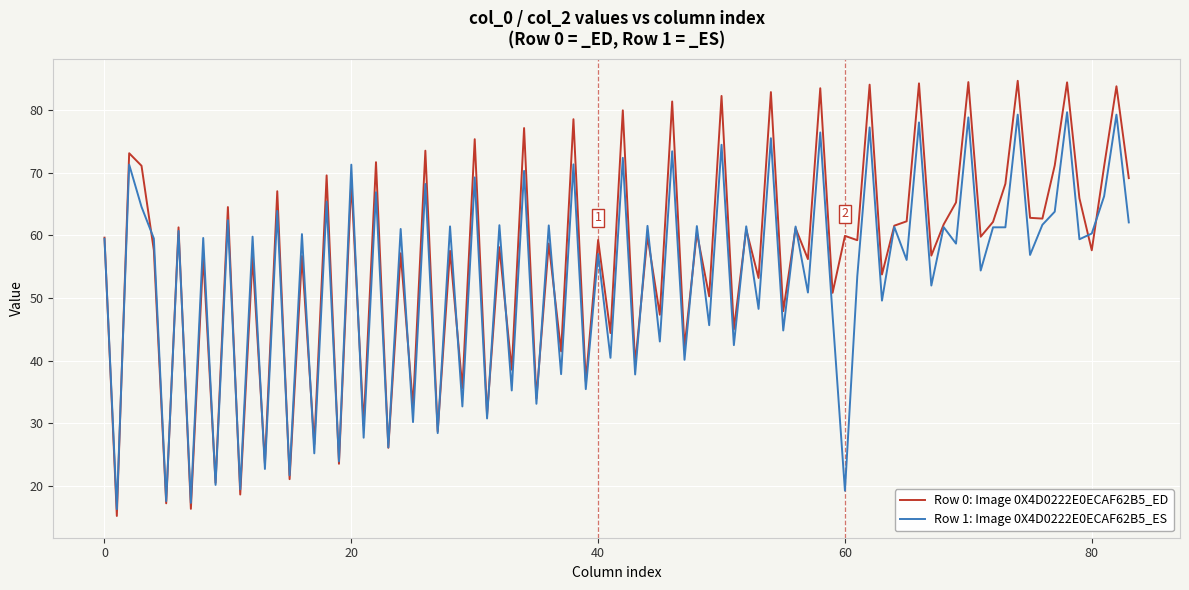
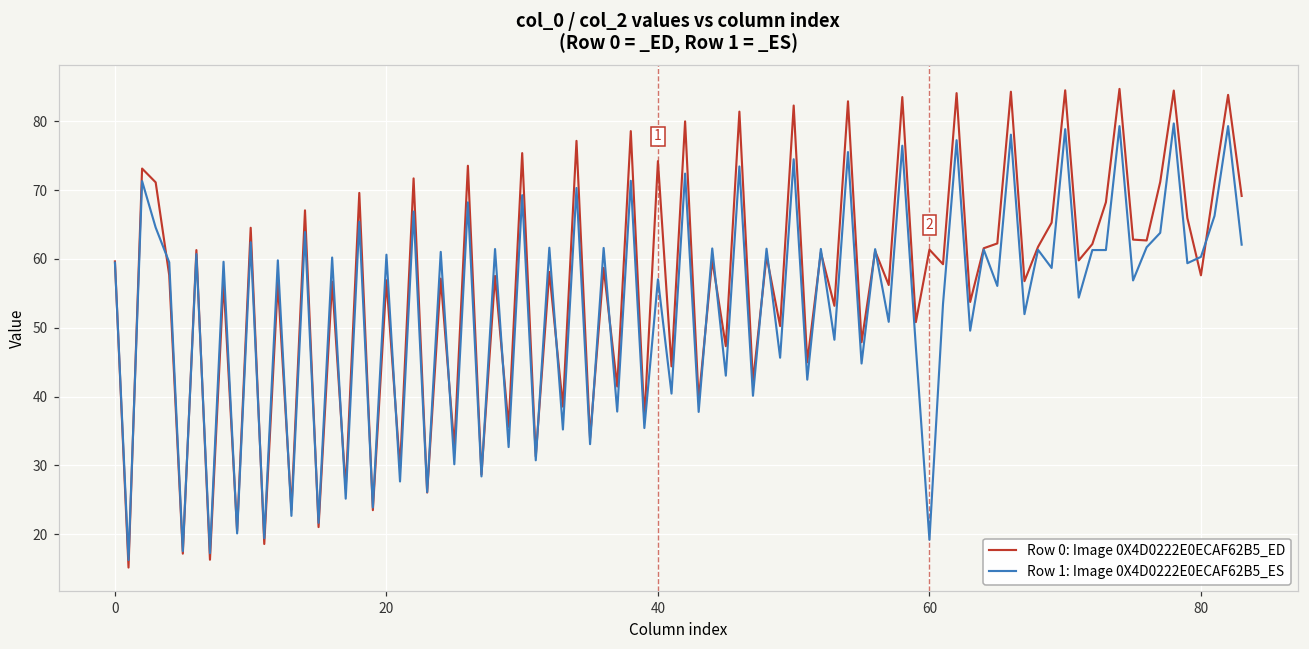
Row 0: Image 0X4D0222E0ECAF62B5_ED, 20: 69 -> 57
Row 1: Image 0X4D0222E0ECAF62B5_ES, 20: 71 -> 61
Row 0: Image 0X4D0222E0ECAF62B5_ED, 40: 59 -> 74
Row 0: Image 0X4D0222E0ECAF62B5_ED, 60: 60 -> 61
